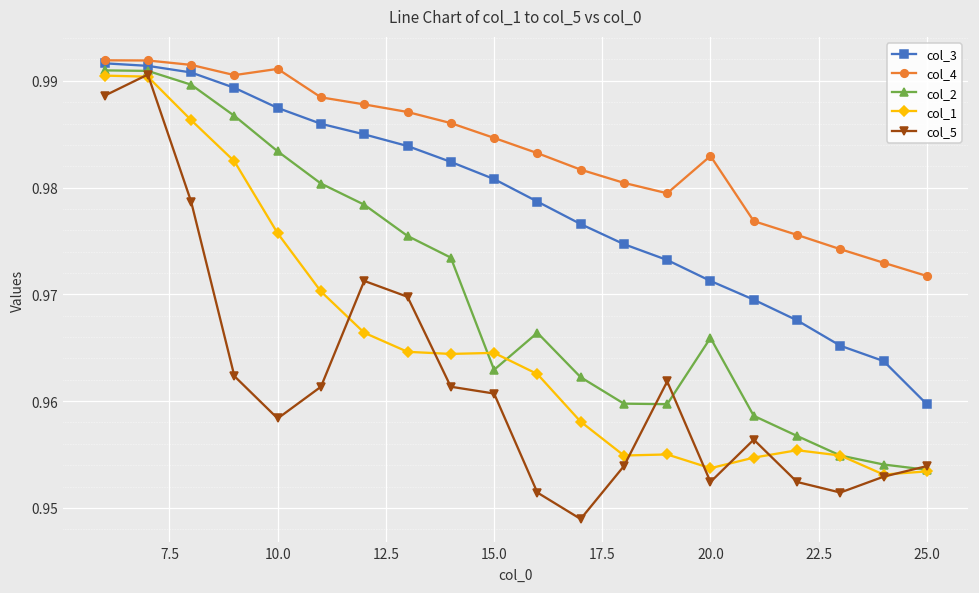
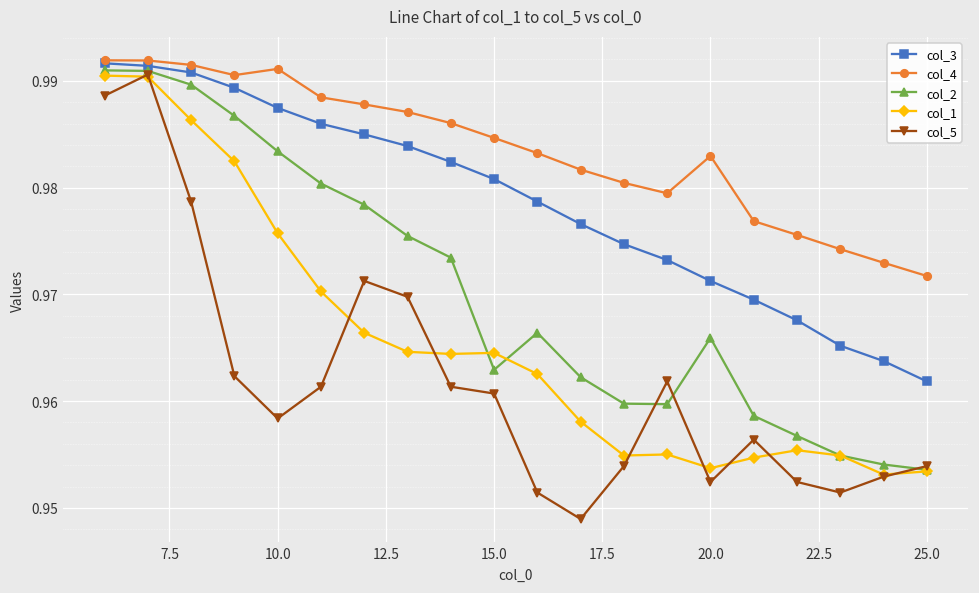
col_3, 25.0: 0.960 -> 0.962
